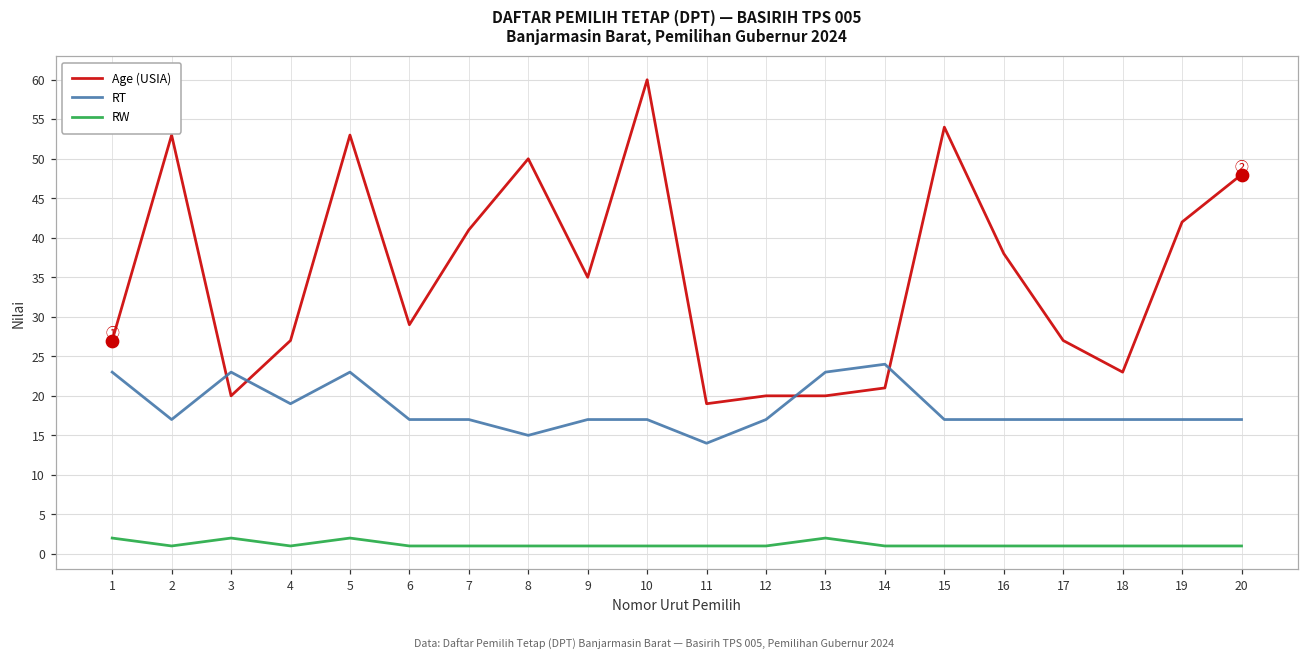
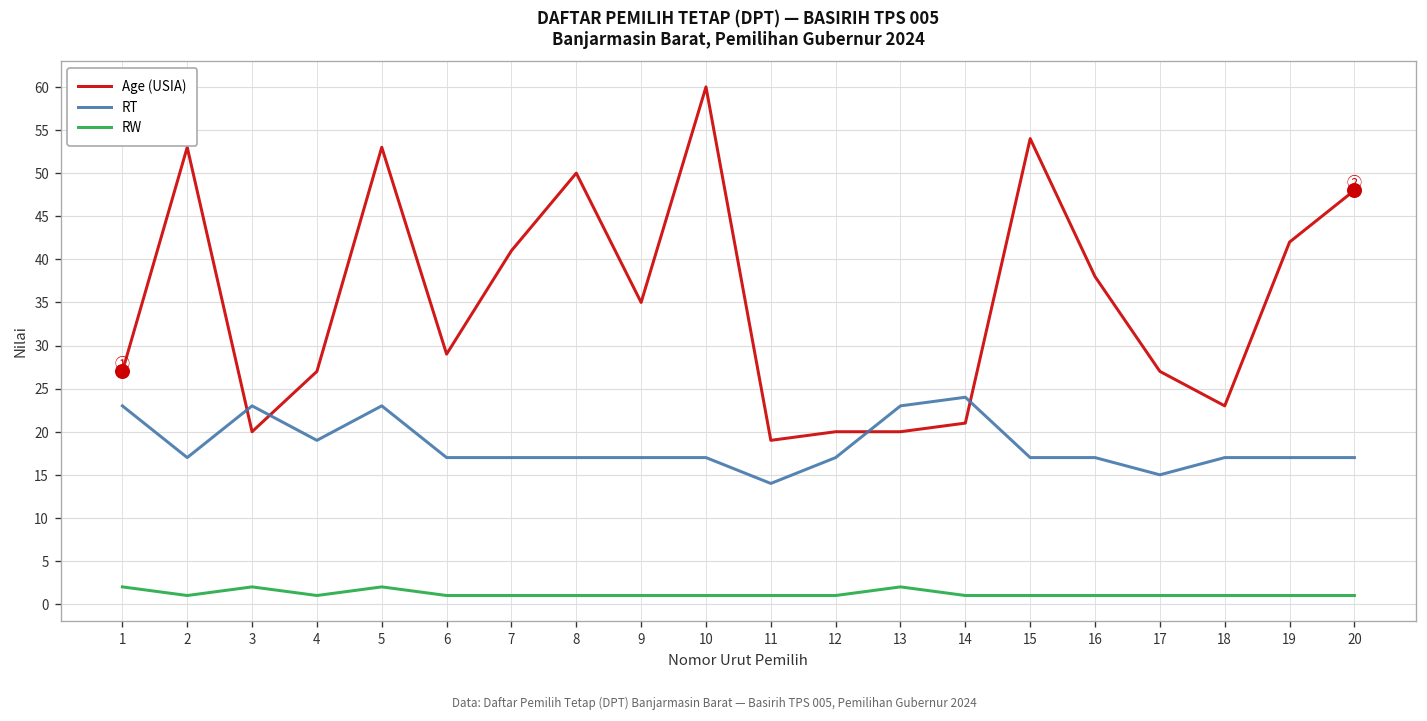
RT, 8: 15 -> 17
RT, 17: 17 -> 15
